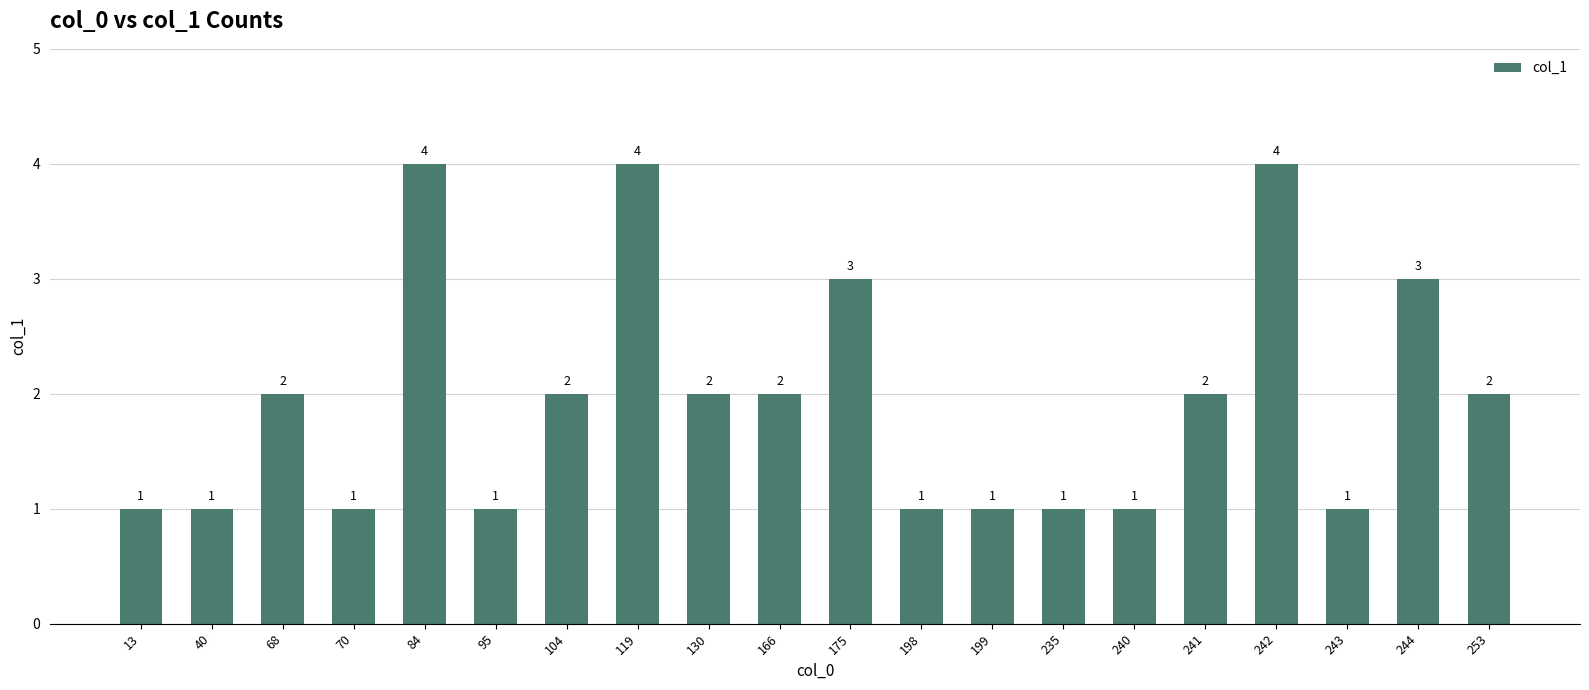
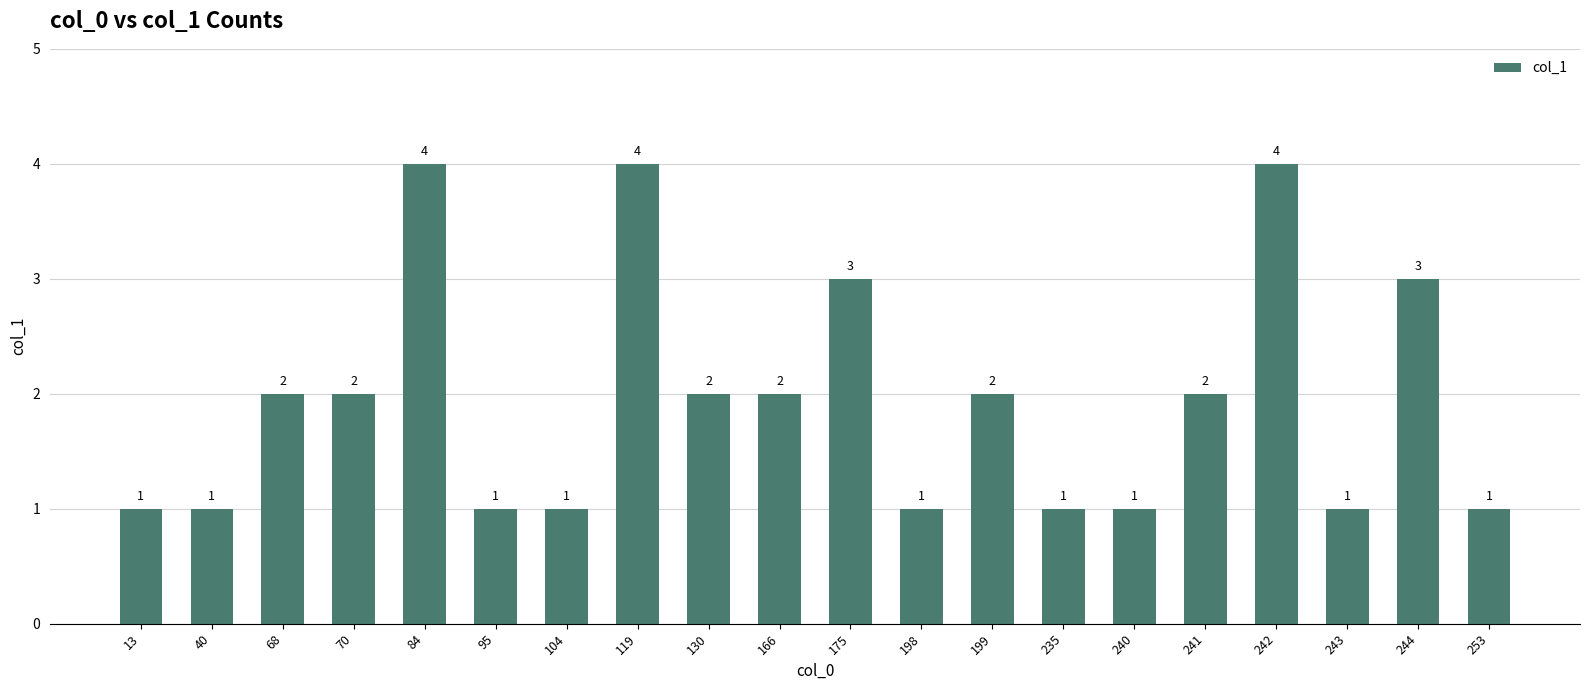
70: 1 -> 2
104: 2 -> 1
199: 1 -> 2
253: 2 -> 1
